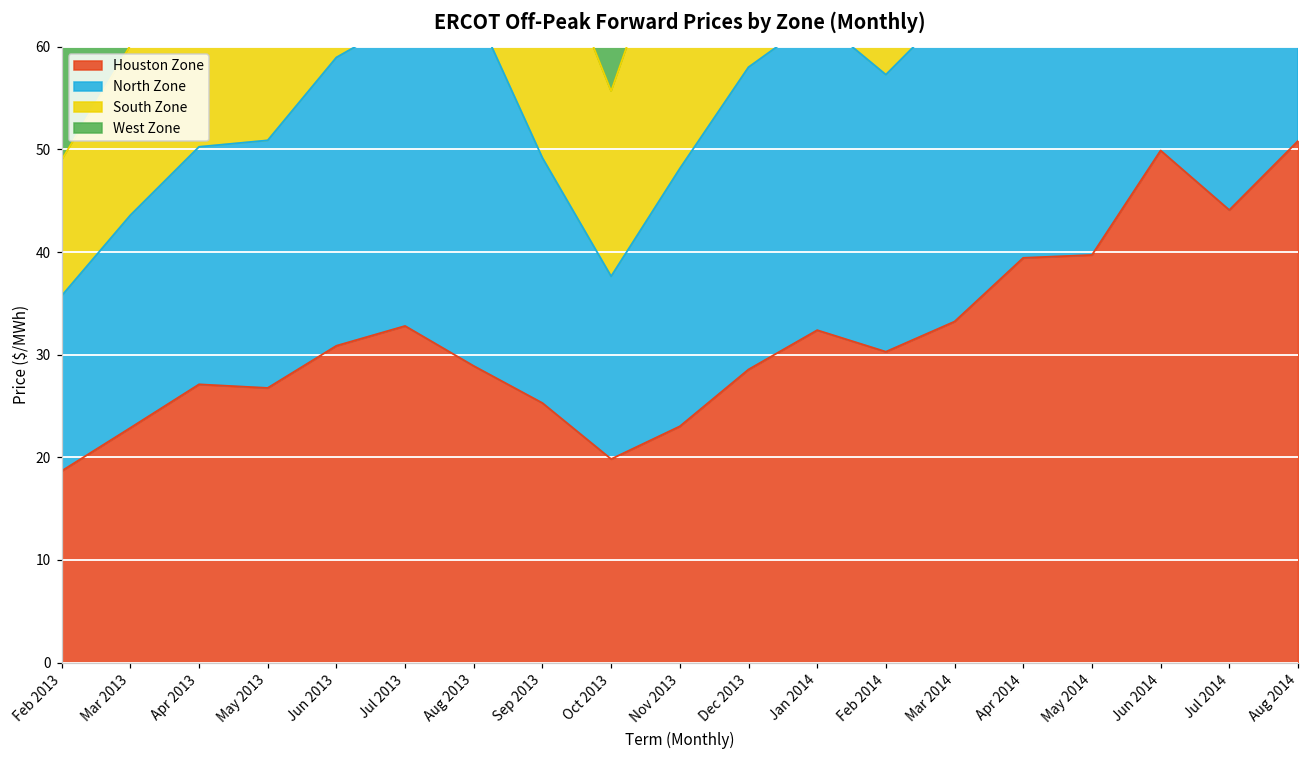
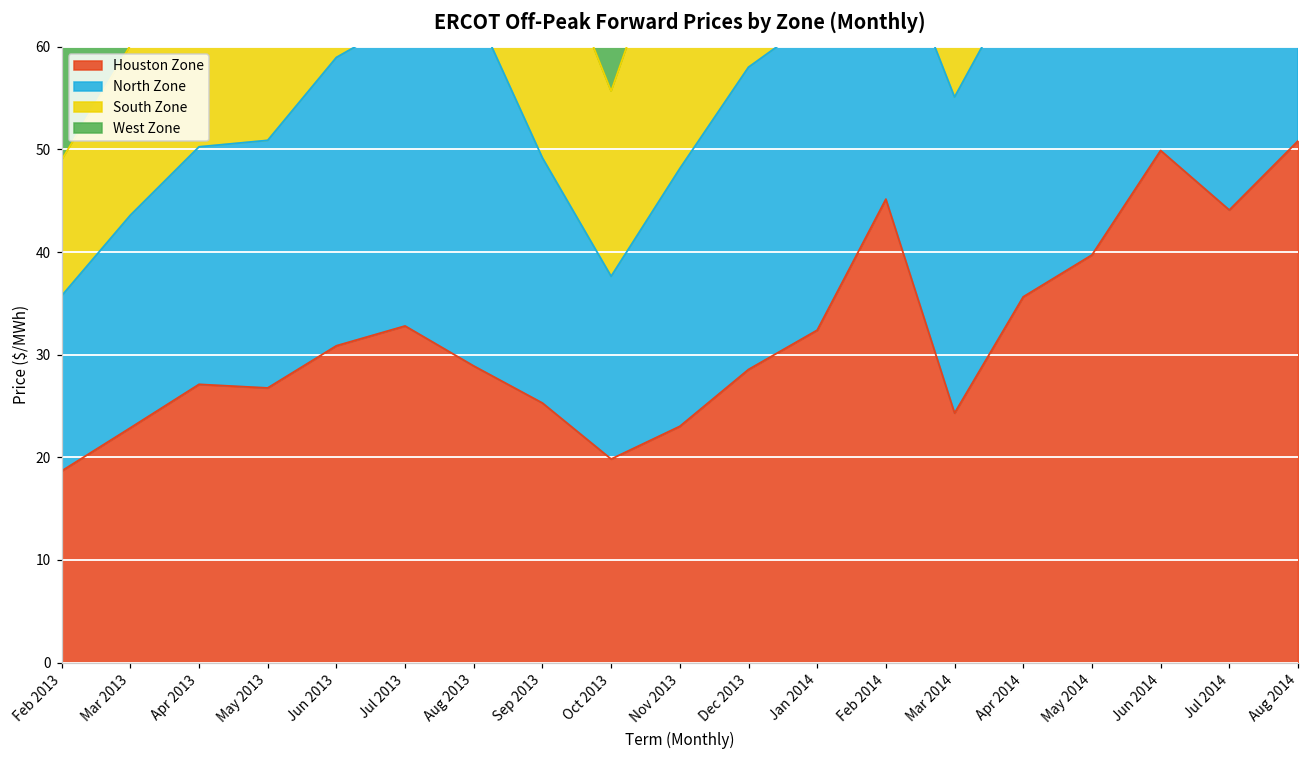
Houston Zone, Feb 2014: 30 -> 45
Houston Zone, Mar 2014: 33 -> 24
Houston Zone, Apr 2014: 39 -> 36
